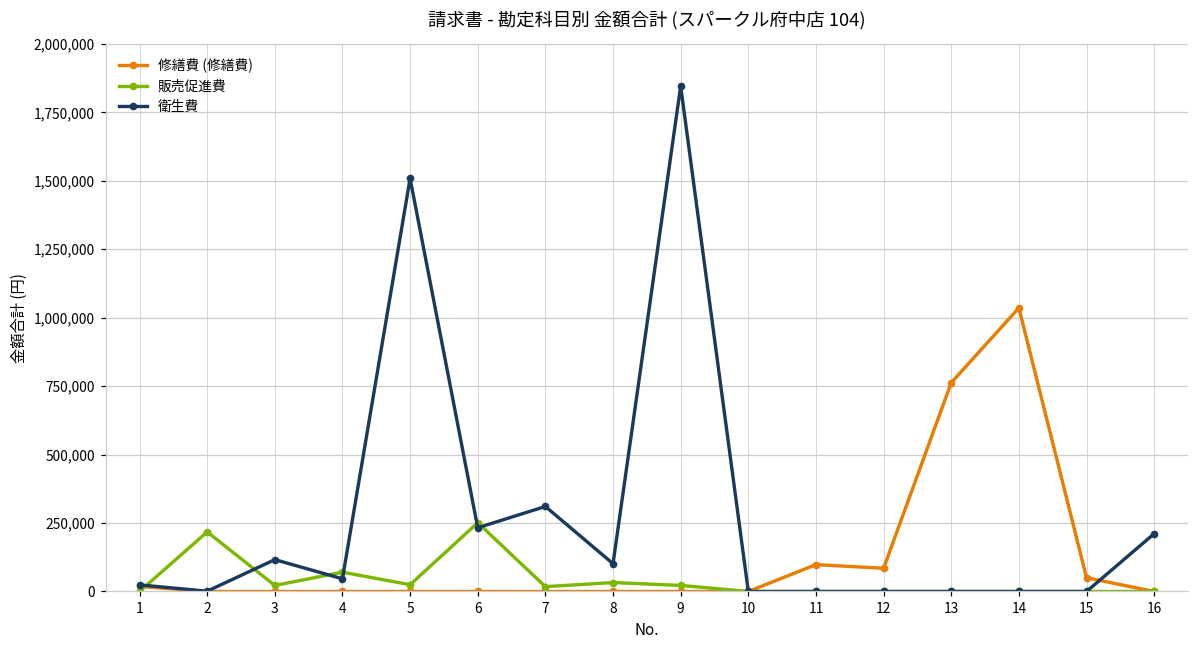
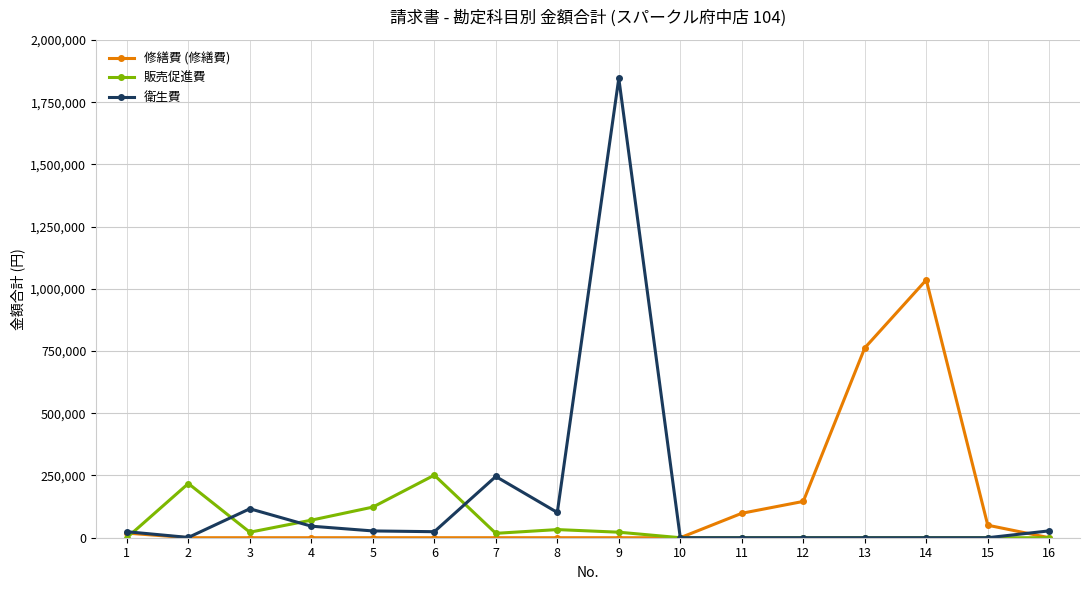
販売促進費, 5: 20,000 -> 120,000
衛生費, 5: 1,510,000 -> 30,000
衛生費, 6: 230,000 -> 20,000
衛生費, 7: 310,000 -> 250,000
修繕費 (修繕費), 12: 80,000 -> 150,000
衛生費, 16: 210,000 -> 30,000
